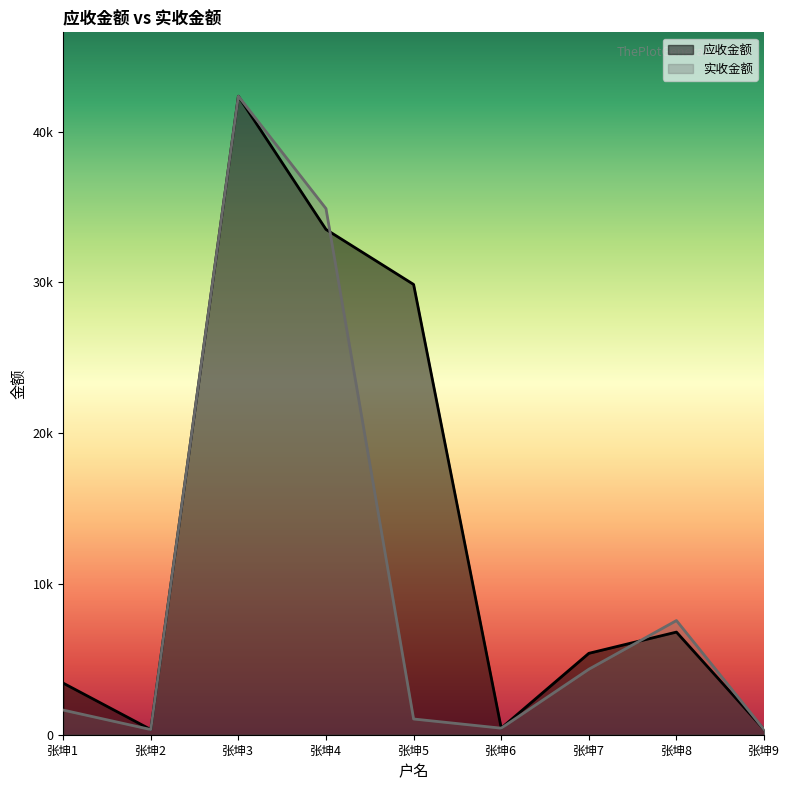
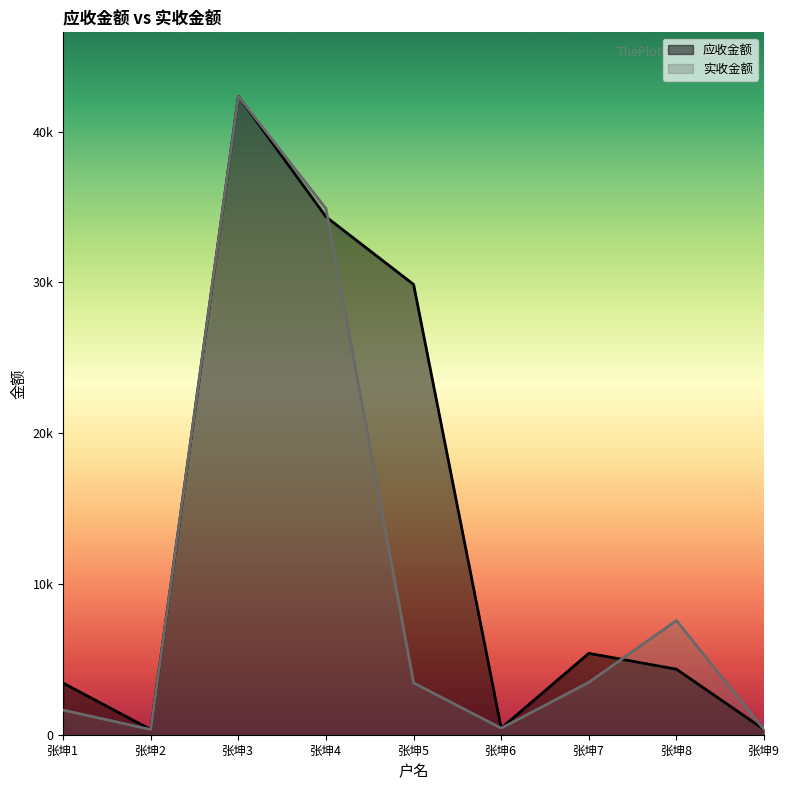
应收金额, 张坤4: 33500 -> 34300
实收金额, 张坤5: 1000 -> 3400
实收金额, 张坤7: 4300 -> 3500
应收金额, 张坤8: 6800 -> 4300
